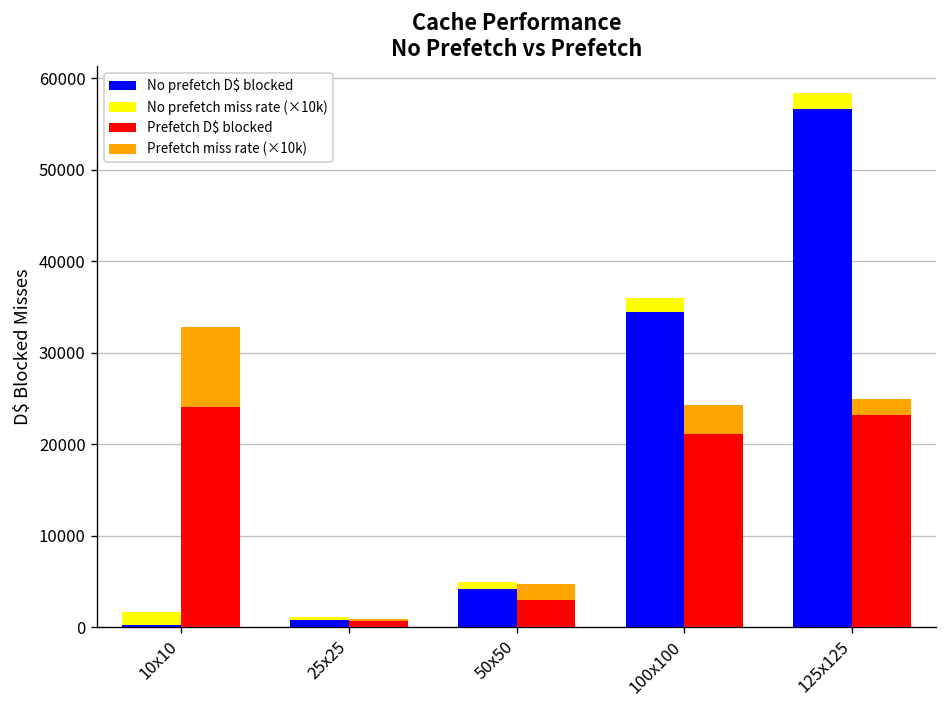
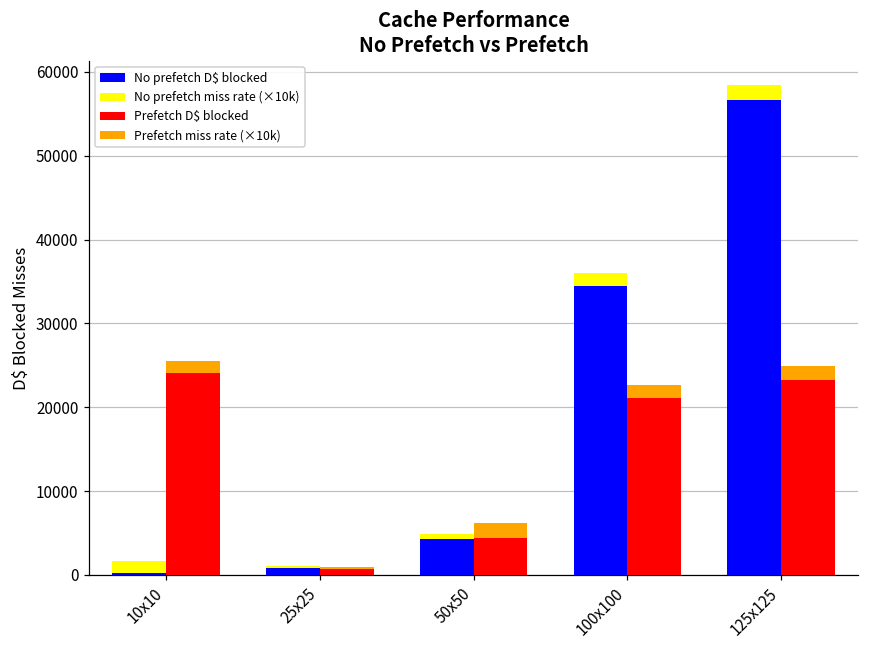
Prefetch miss rate (×10k), 10x10: 9000 -> 1000
Prefetch D$ blocked, 50x50: 3000 -> 4000
Prefetch miss rate (×10k), 100x100: 3000 -> 2000
